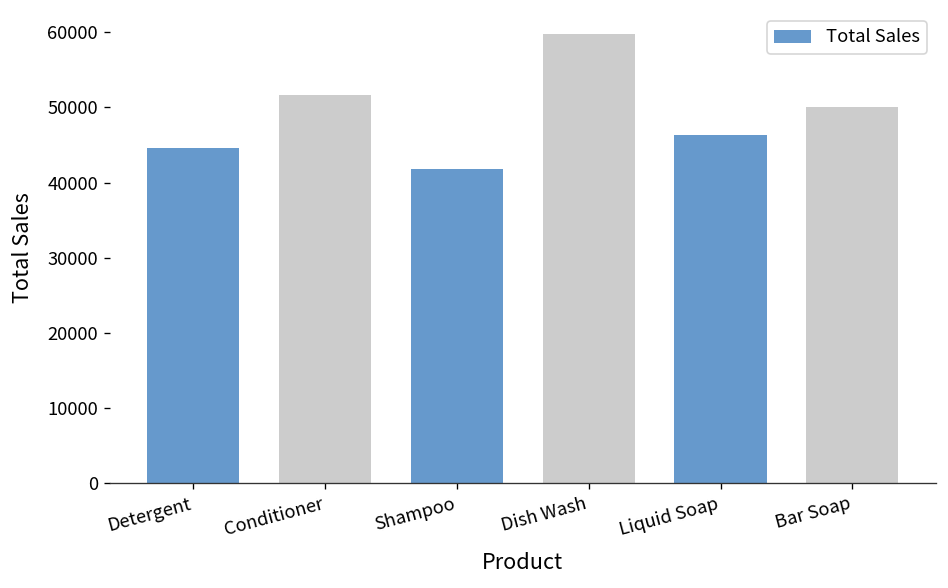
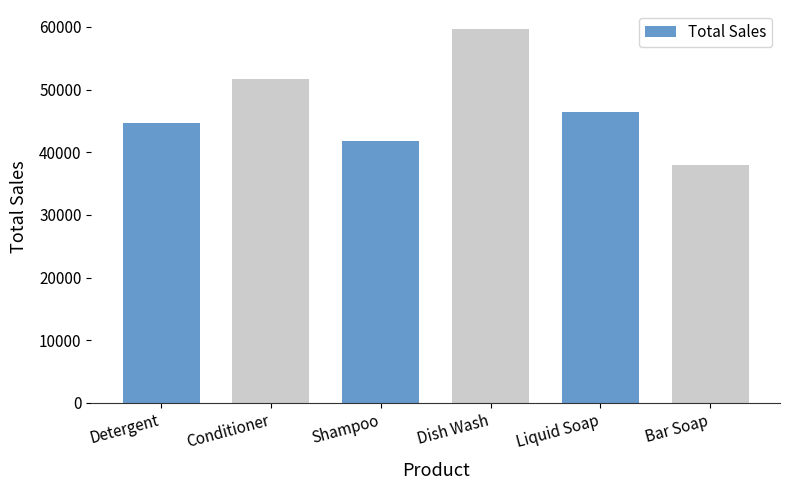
Bar Soap: 50000 -> 38000
